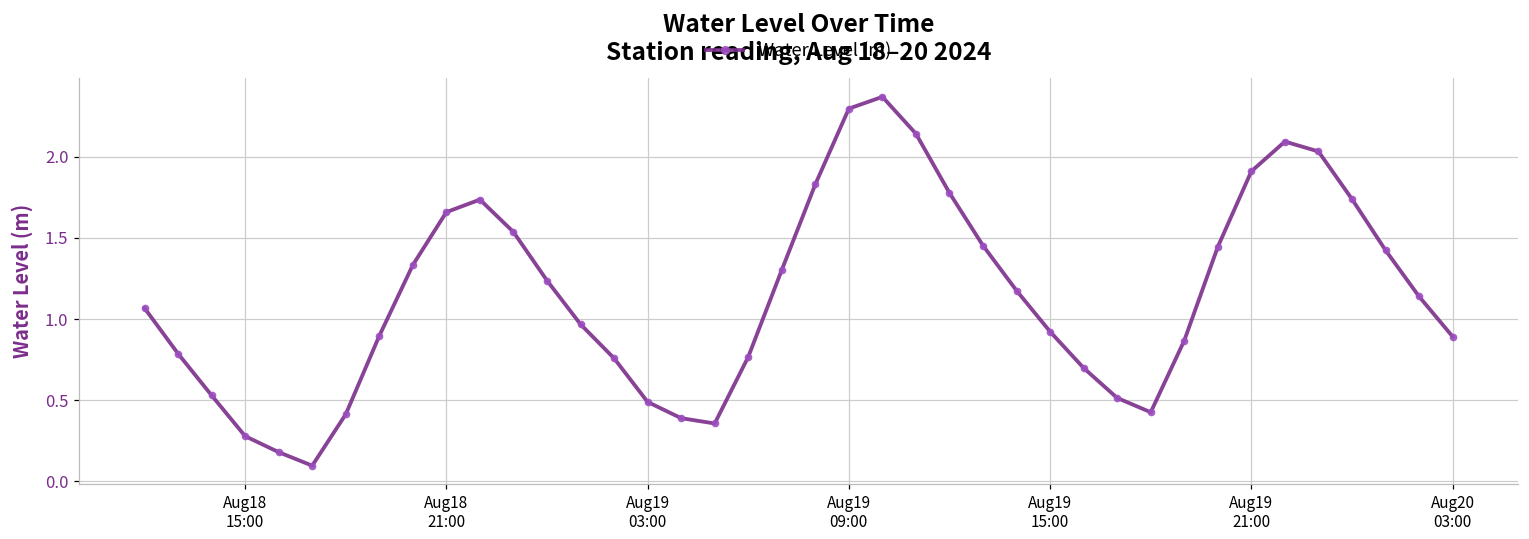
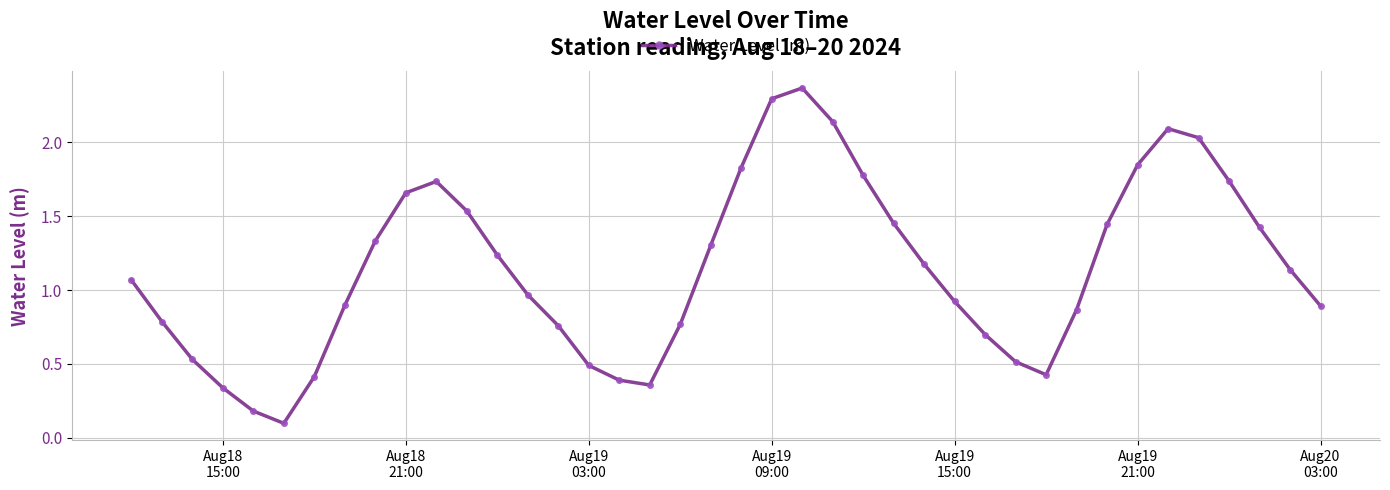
Aug18 15:00: 0.28 -> 0.34
Aug19 21:00: 1.91 -> 1.85
